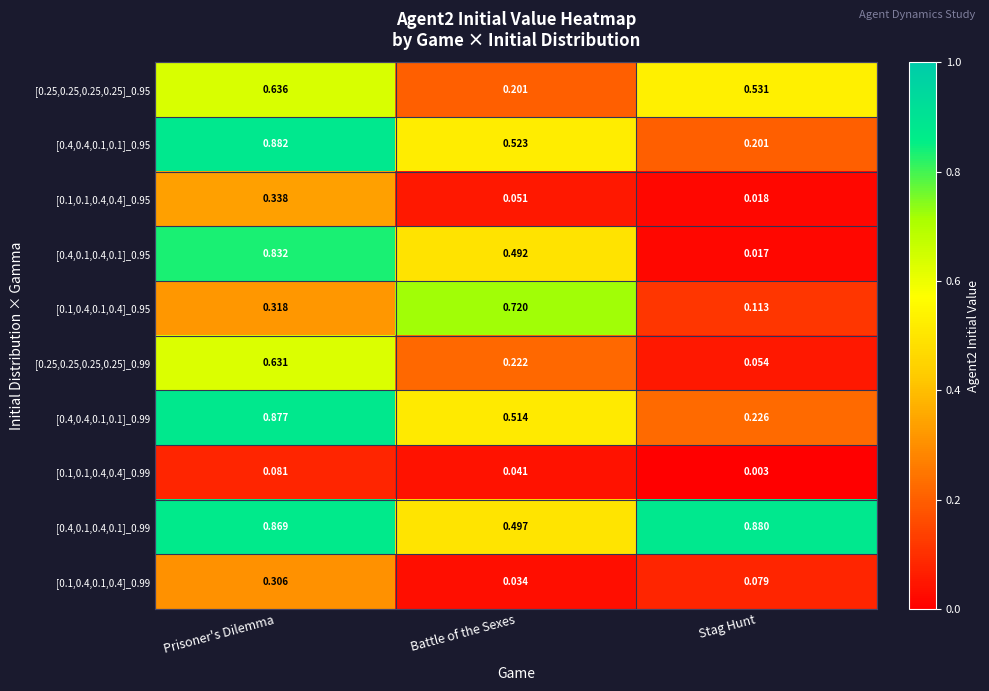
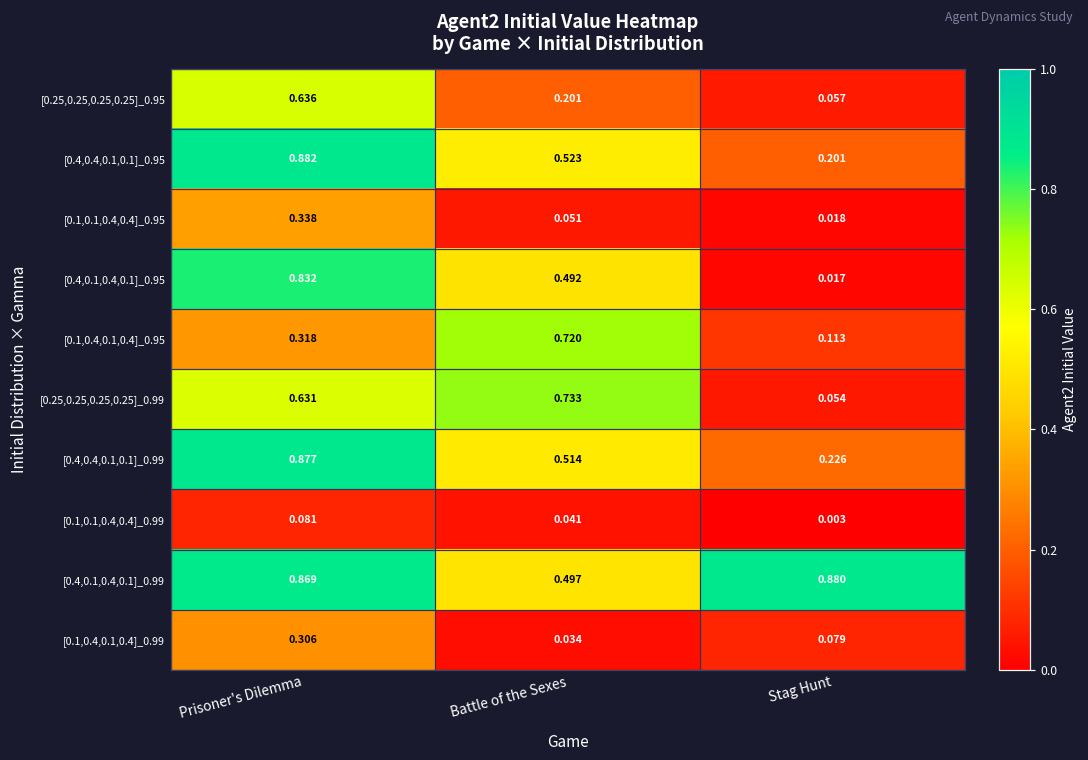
[0.25,0.25,0.25,0.25]_0.95, Stag Hunt: 0.531 -> 0.057
[0.25,0.25,0.25,0.25]_0.99, Battle of the Sexes: 0.222 -> 0.733
